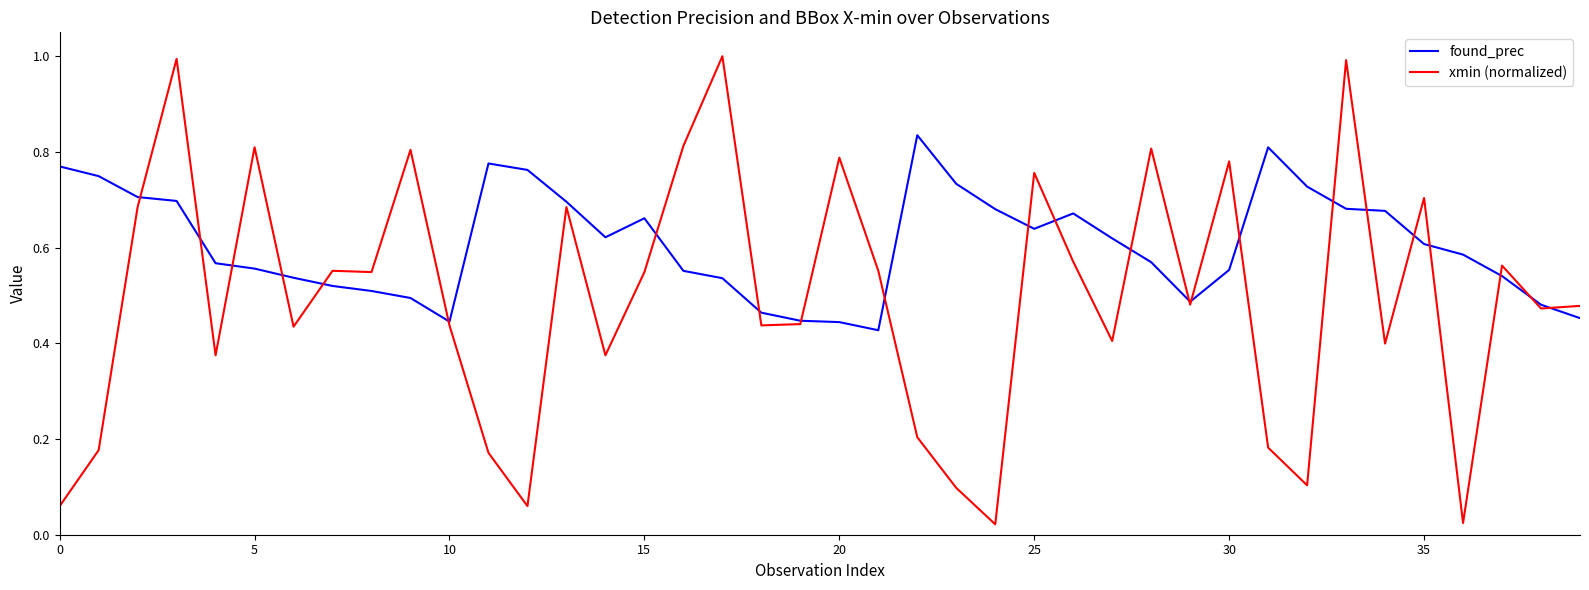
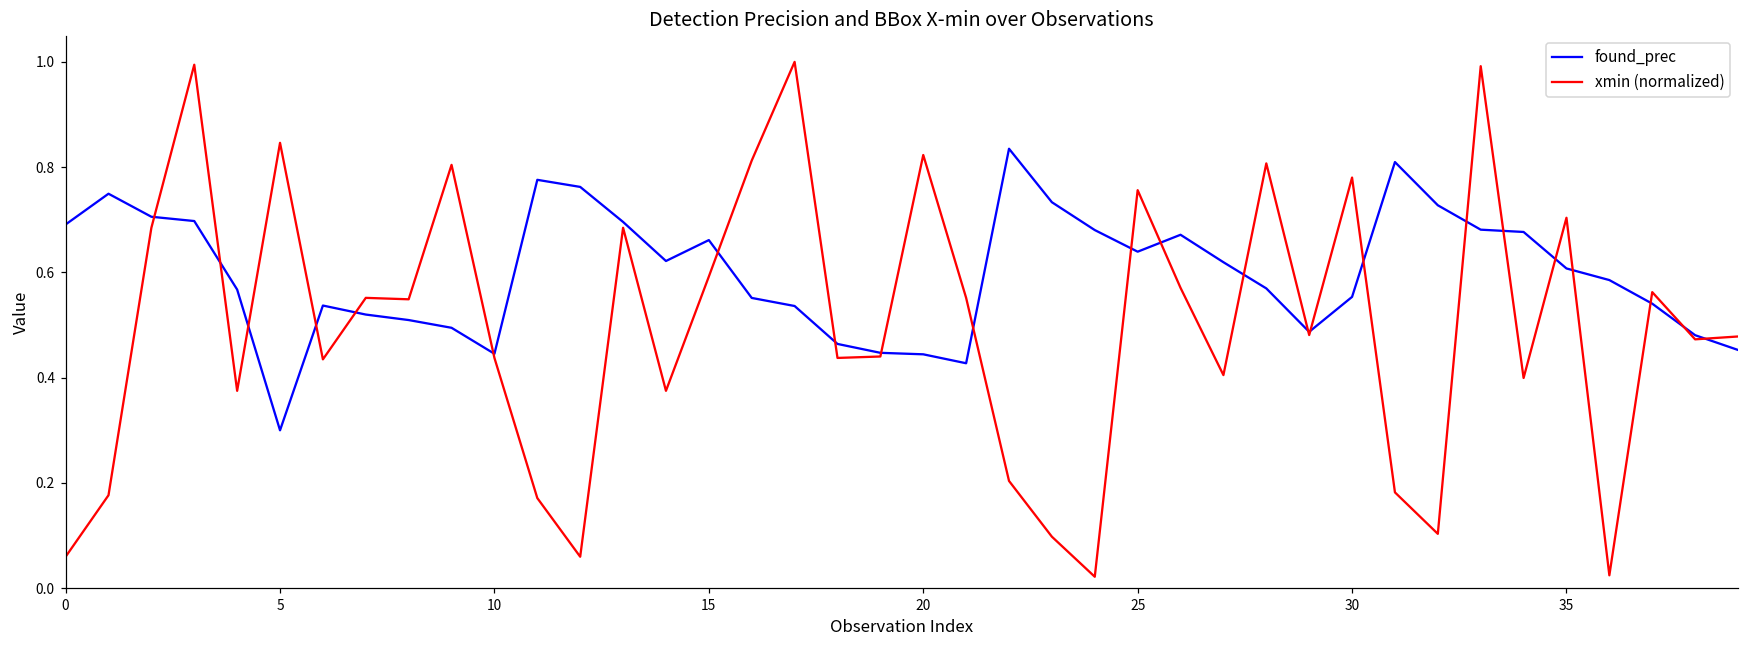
found_prec, 0: 0.77 -> 0.69
found_prec, 5: 0.56 -> 0.30
xmin (normalized), 5: 0.81 -> 0.85
xmin (normalized), 15: 0.55 -> 0.59
xmin (normalized), 20: 0.79 -> 0.82
